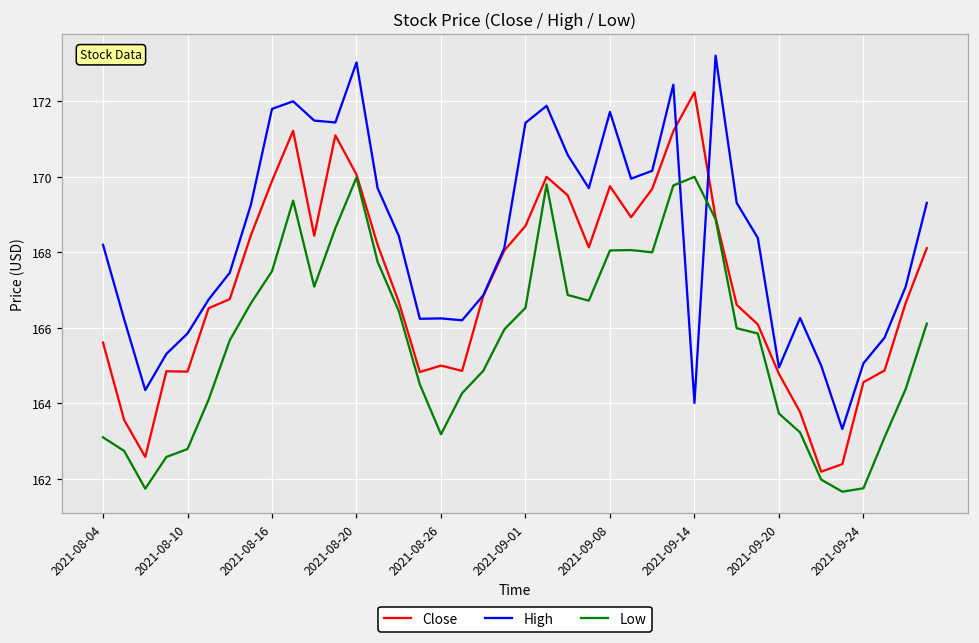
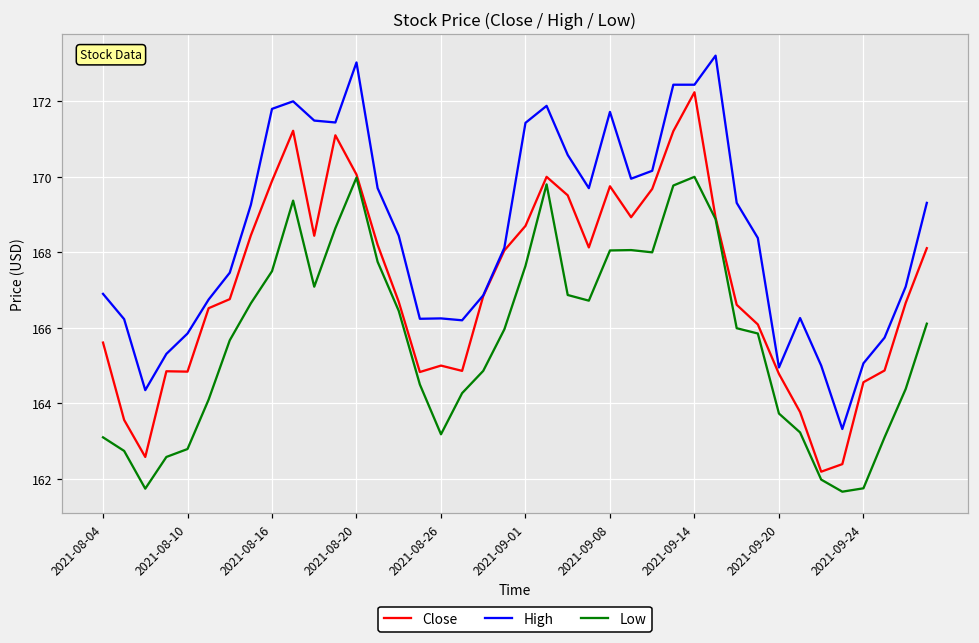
High, 2021-08-04: 168.2 -> 166.9
Low, 2021-09-01: 166.5 -> 167.6
High, 2021-09-14: 164.0 -> 172.4
